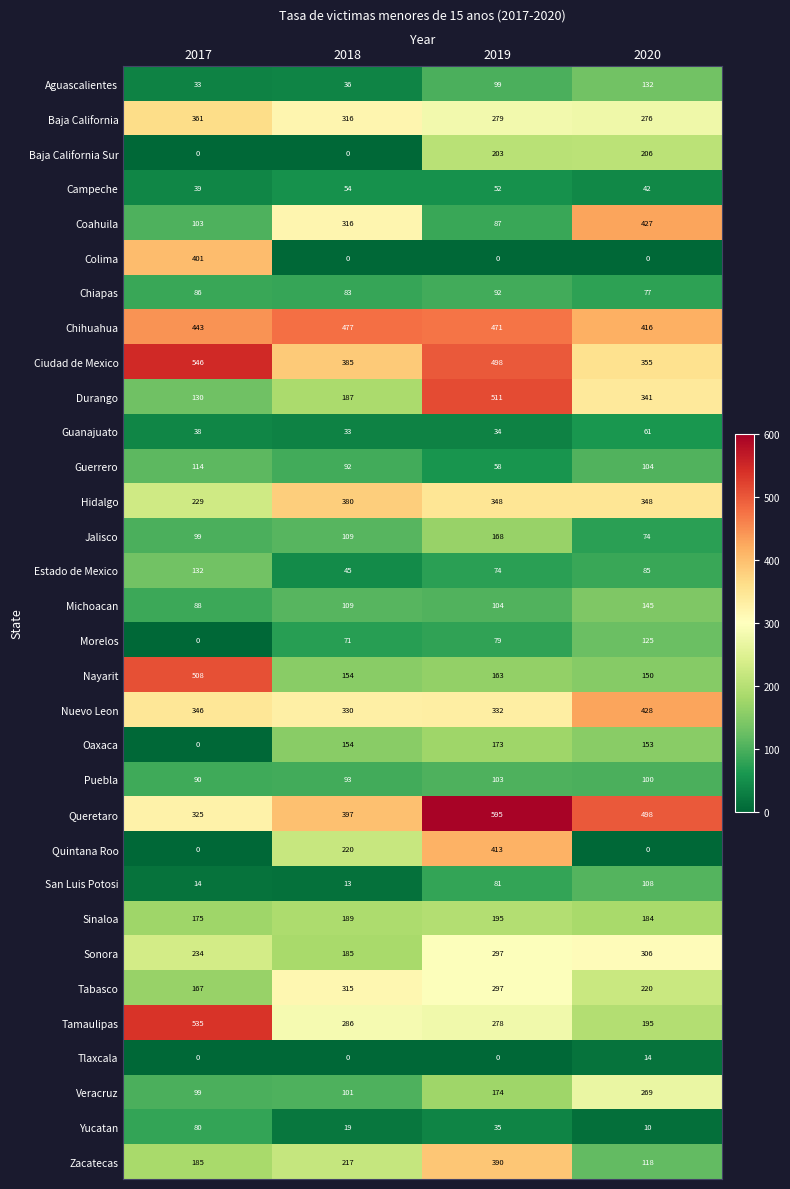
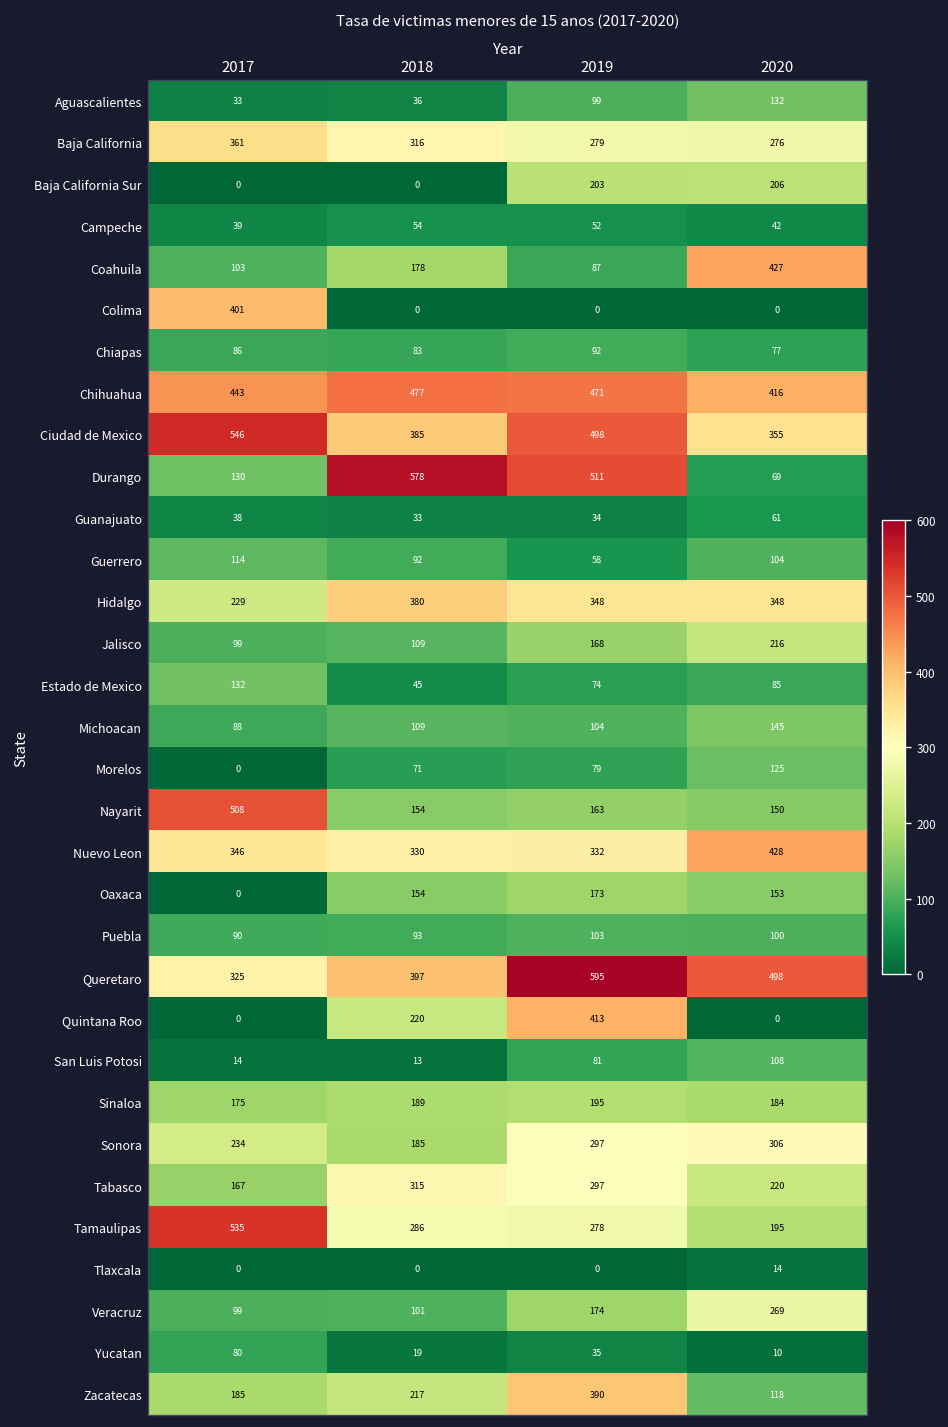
Coahuila, 2018: 316 -> 178
Durango, 2018: 187 -> 578
Durango, 2020: 341 -> 69
Jalisco, 2020: 74 -> 216
